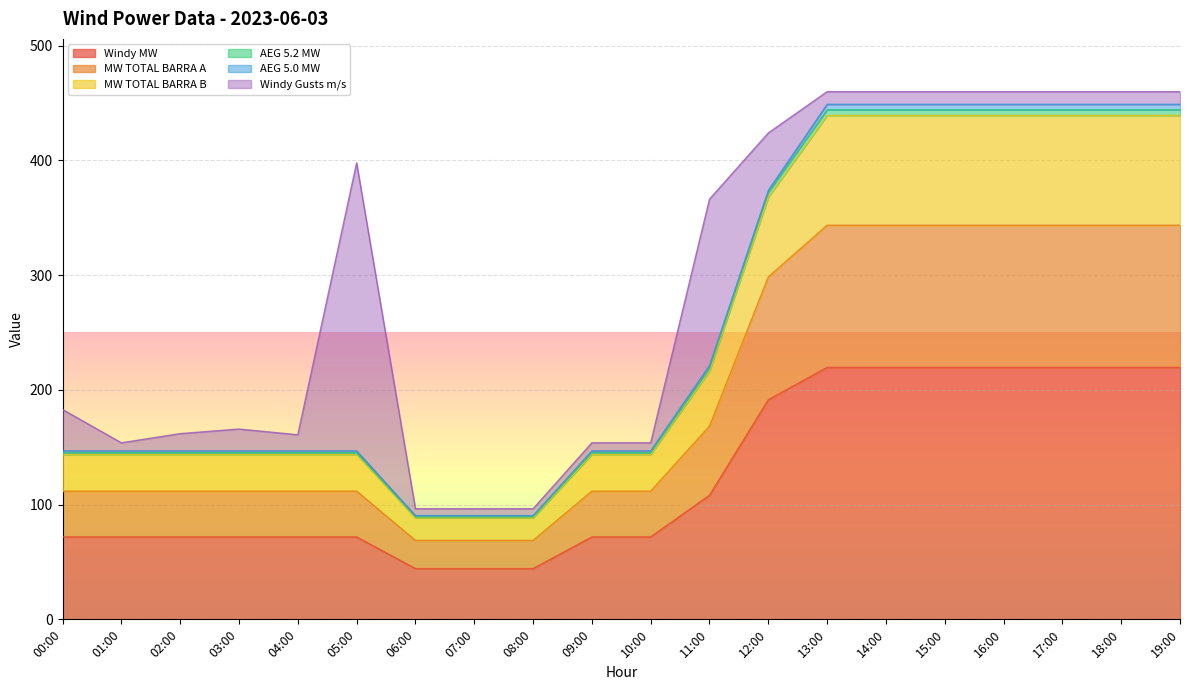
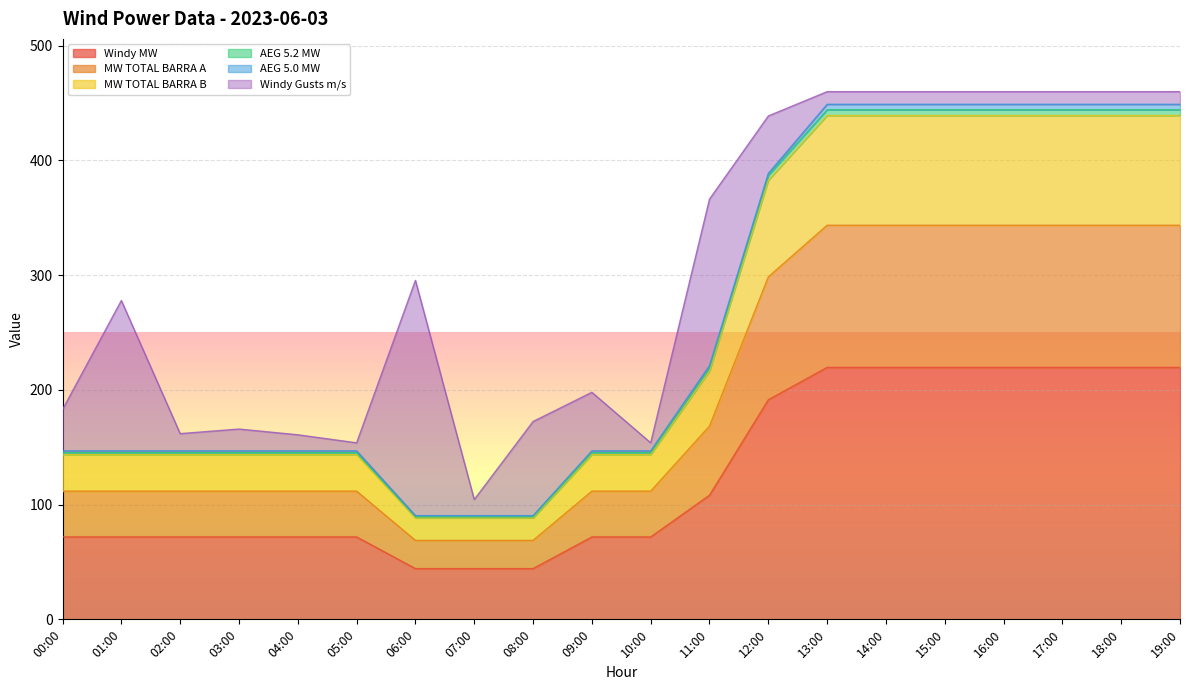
Windy Gusts m/s, 01:00: 7 -> 131
Windy Gusts m/s, 05:00: 251 -> 7
Windy Gusts m/s, 06:00: 6 -> 205
Windy Gusts m/s, 07:00: 6 -> 14
Windy Gusts m/s, 08:00: 6 -> 82
Windy Gusts m/s, 09:00: 7 -> 51
MW TOTAL BARRA B, 12:00: 69 -> 84
